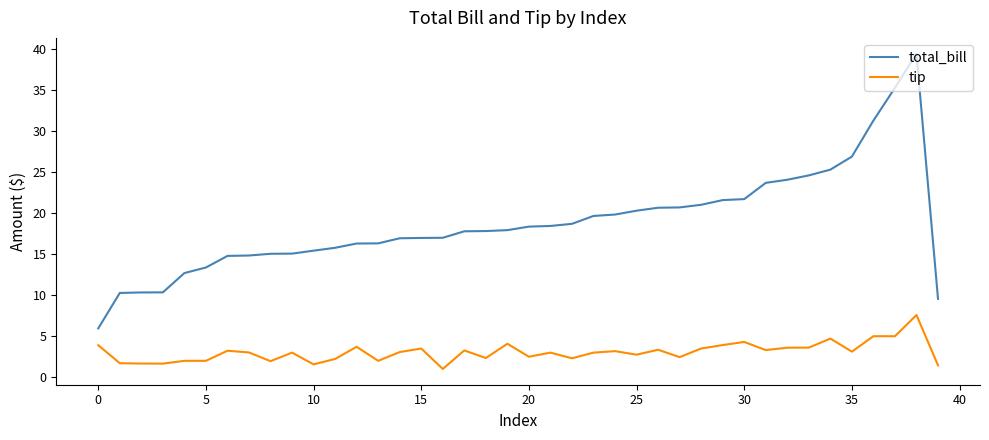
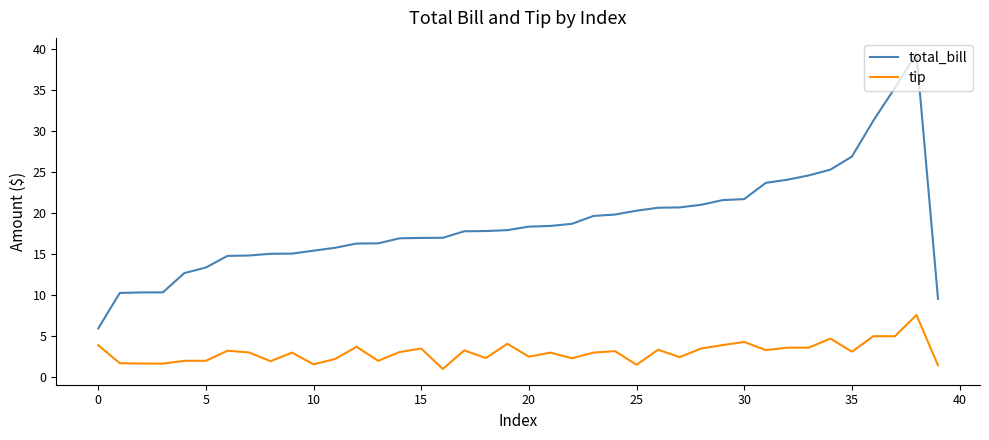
tip, 25: 3 -> 2
